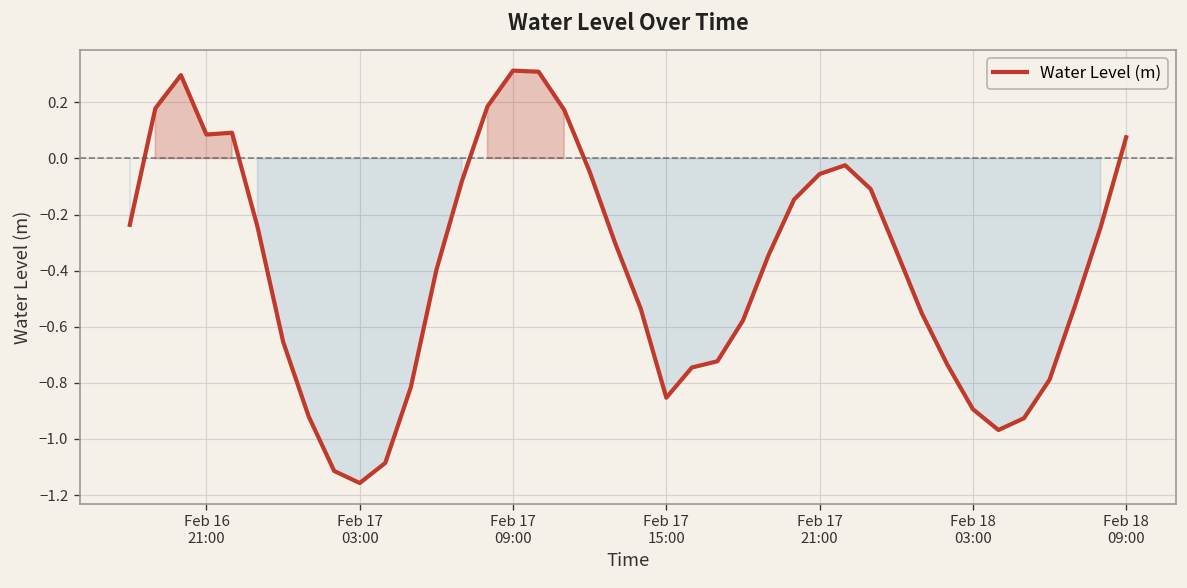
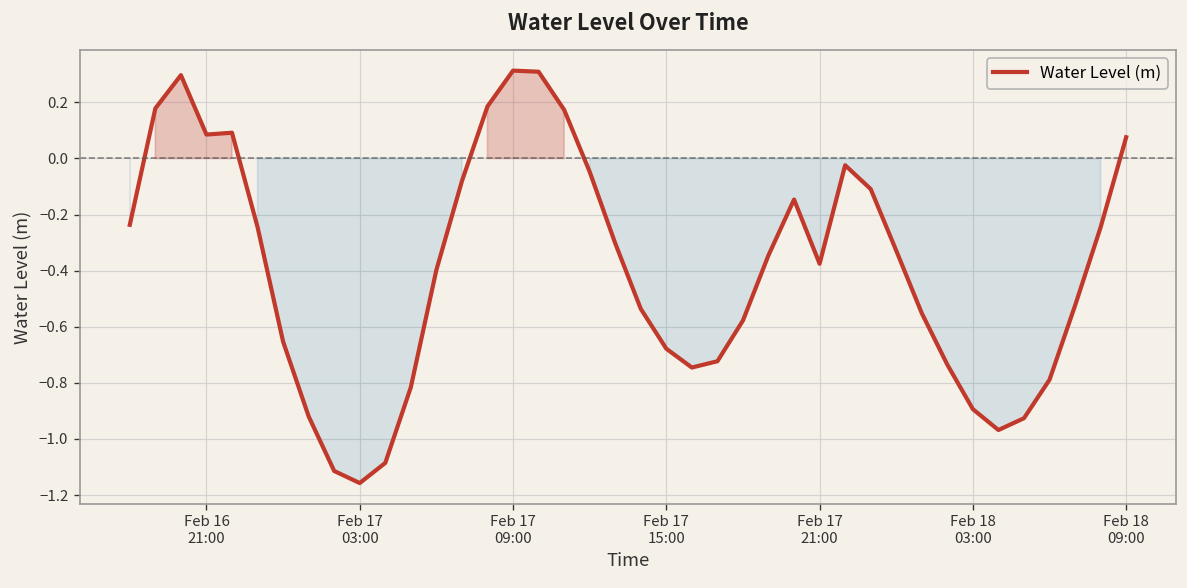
Feb 17 15:00: -0.85 -> -0.68
Feb 17 21:00: -0.06 -> -0.38
